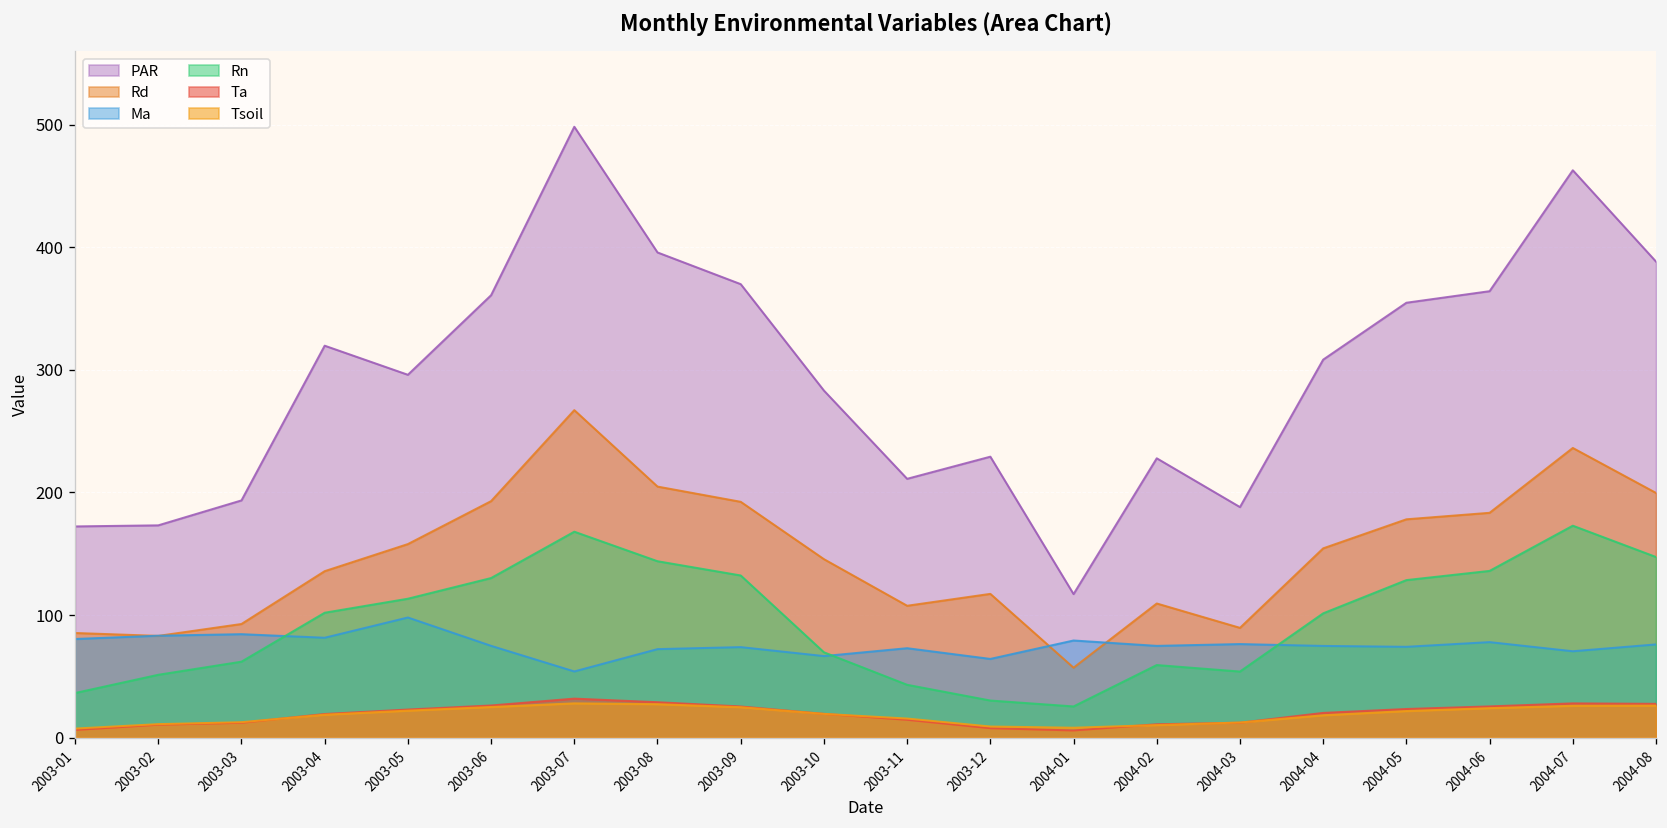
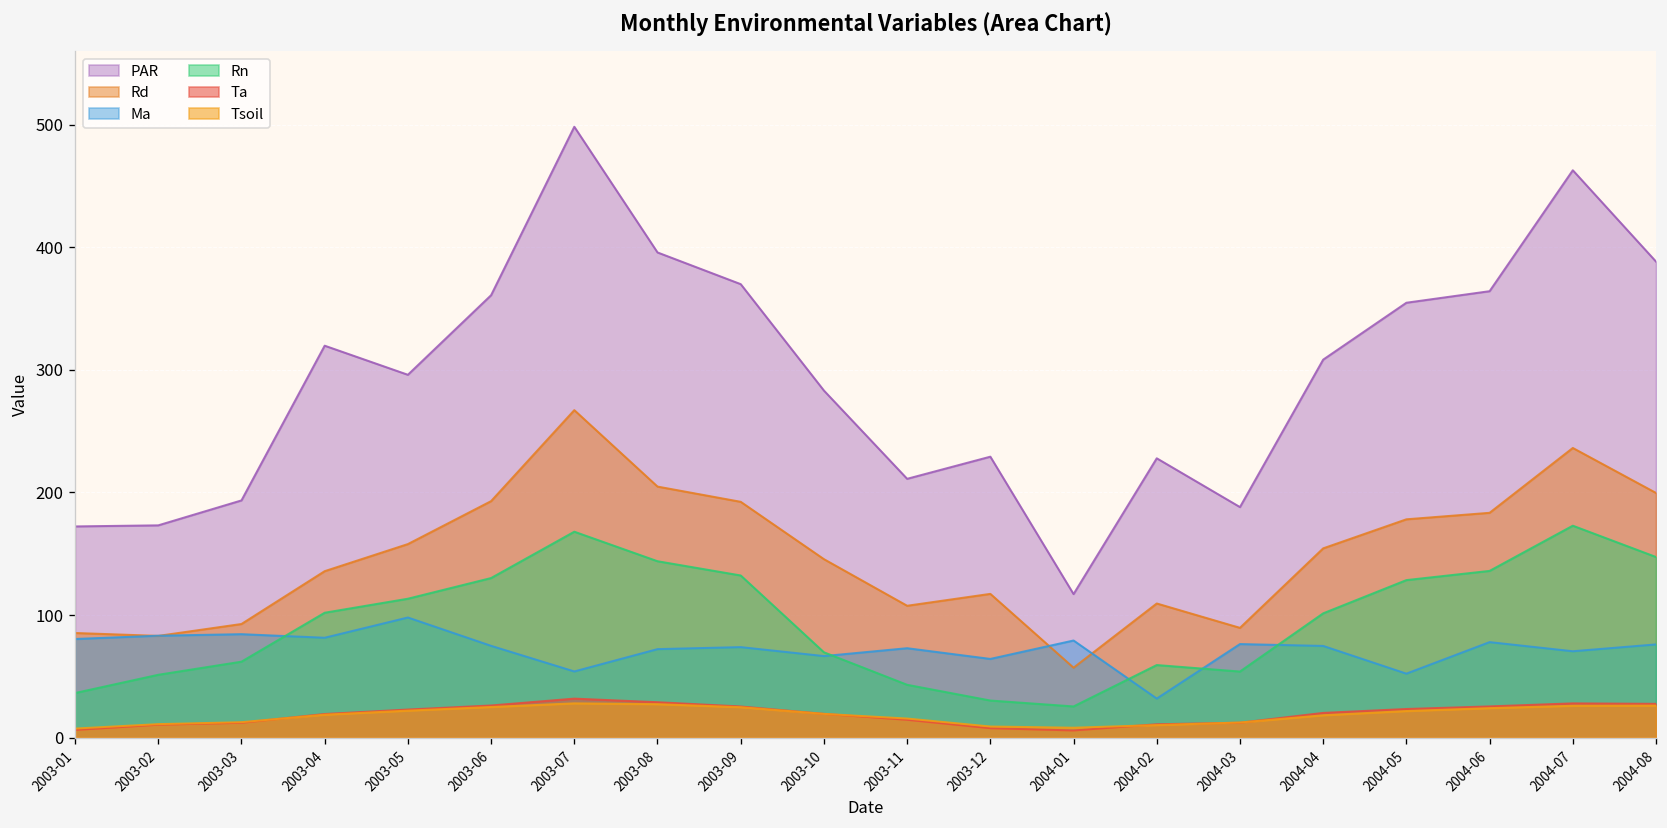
Ma, 2004-02: 75 -> 32
Ma, 2004-05: 74 -> 52
